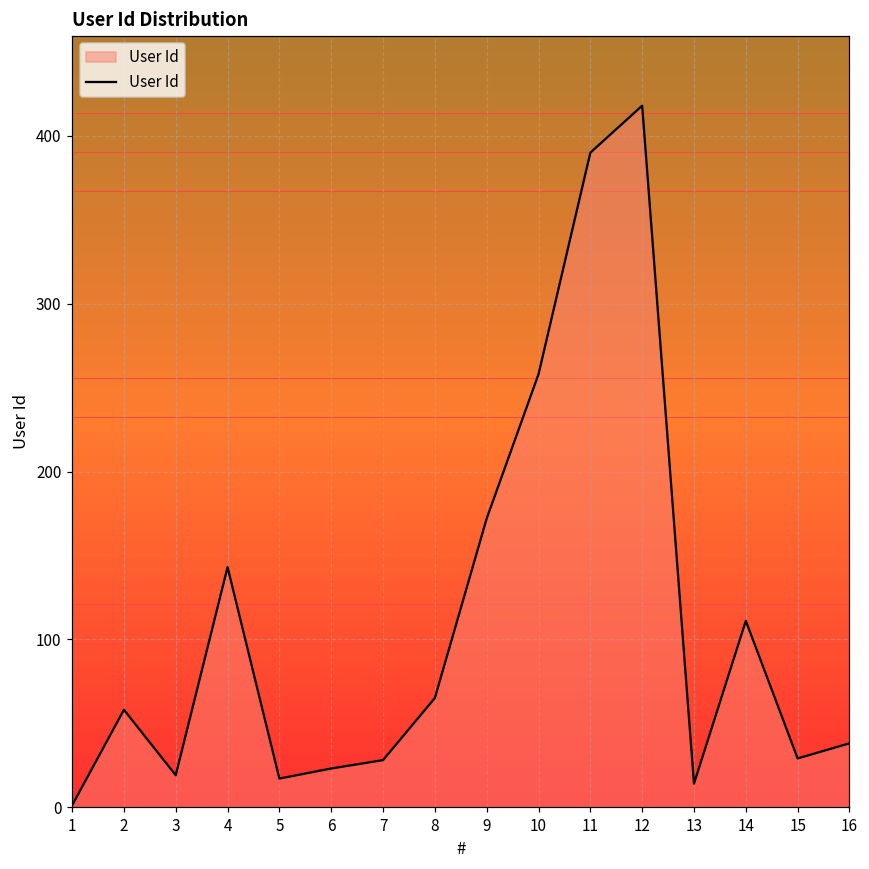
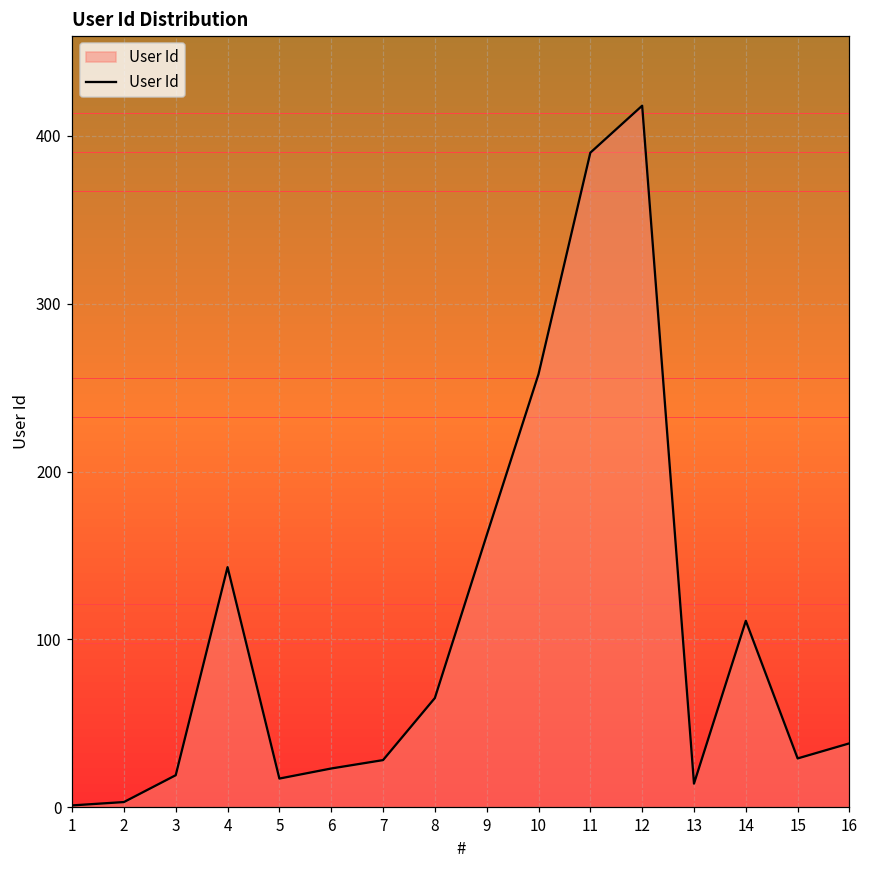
2: 58 -> 3
9: 172 -> 162
